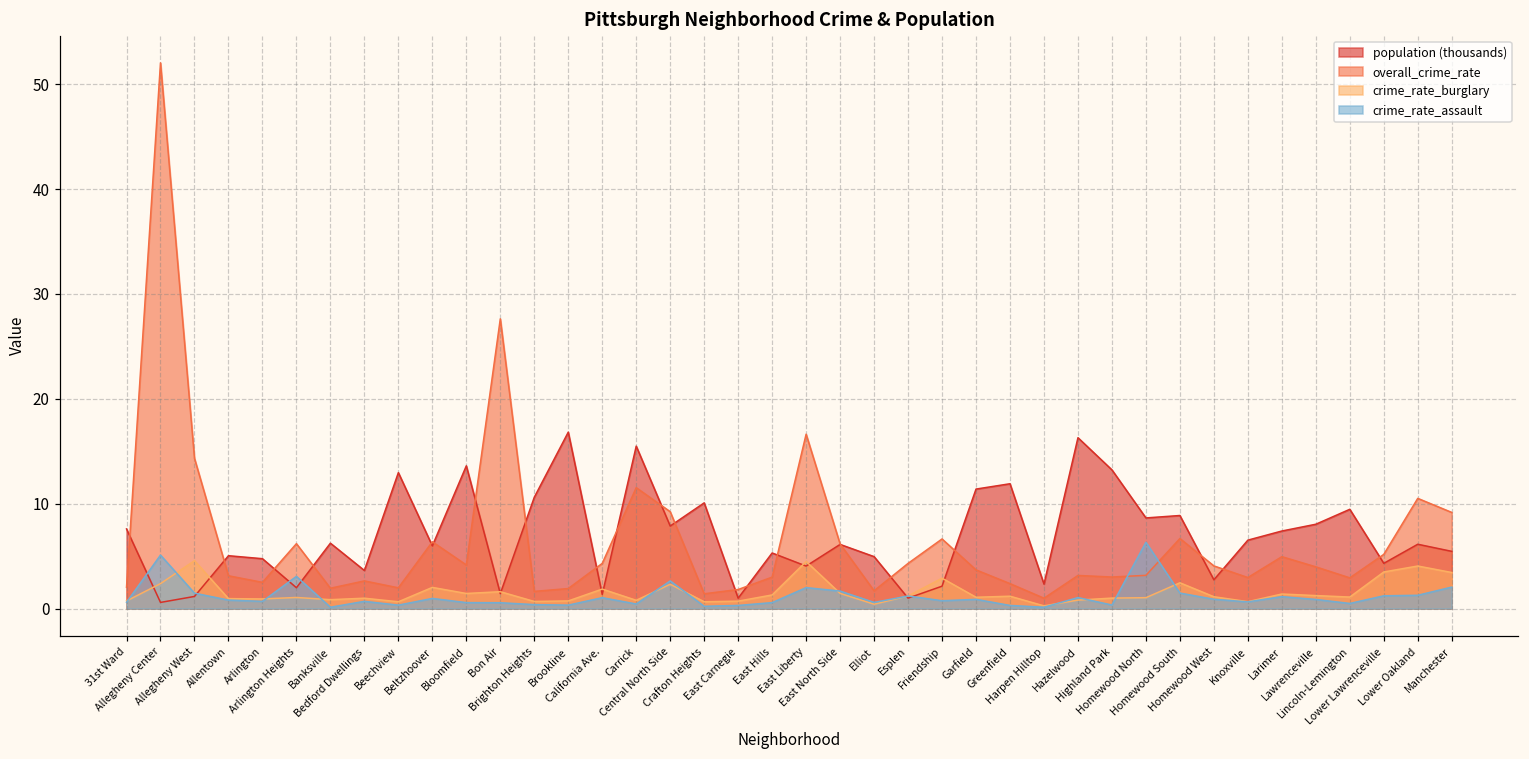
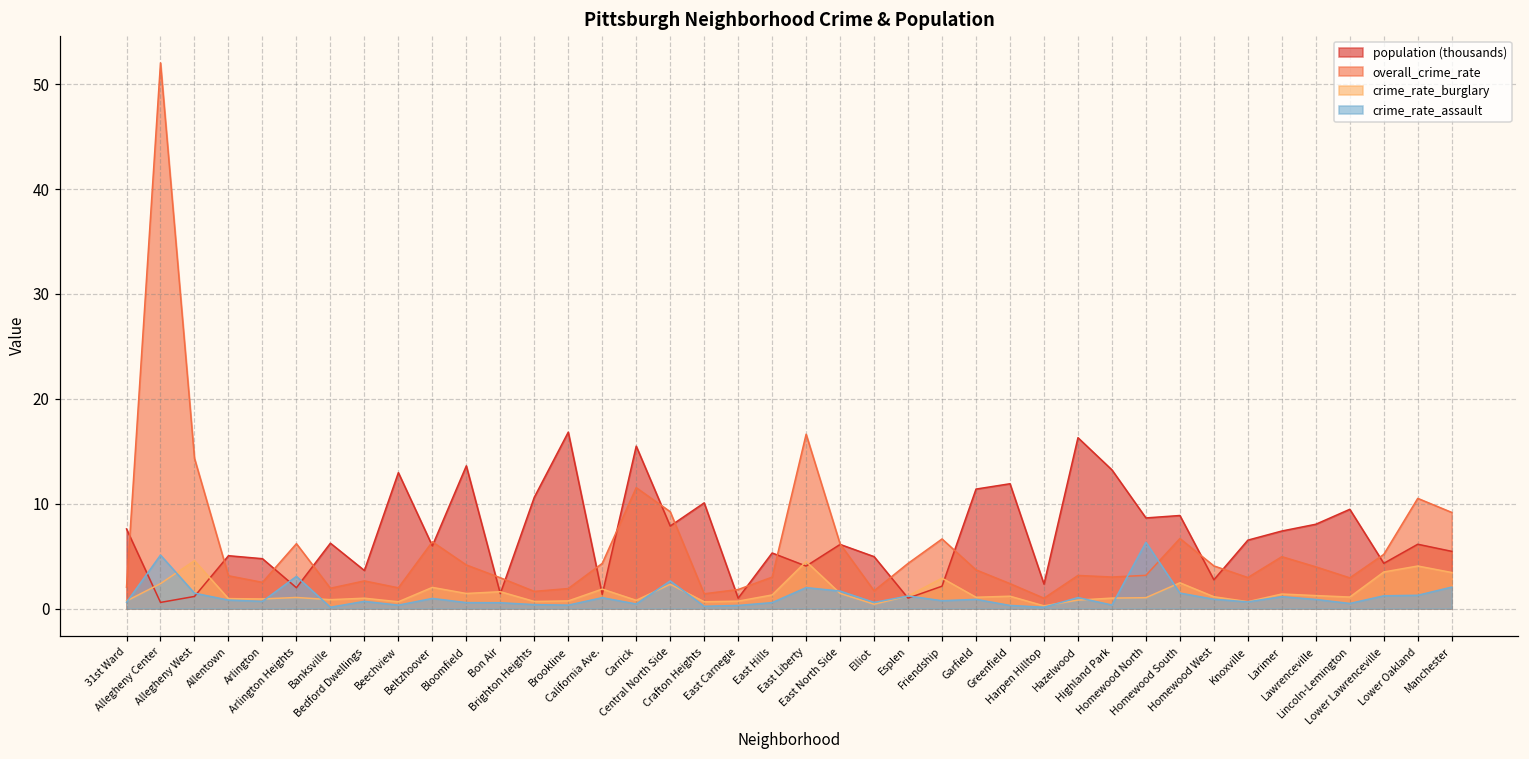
overall_crime_rate, Bon Air: 28 -> 3
